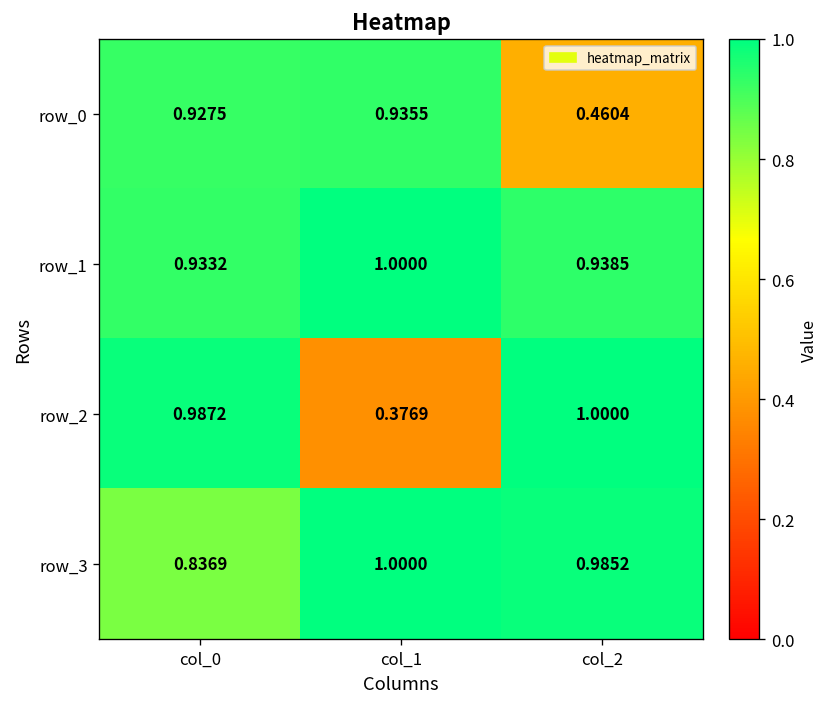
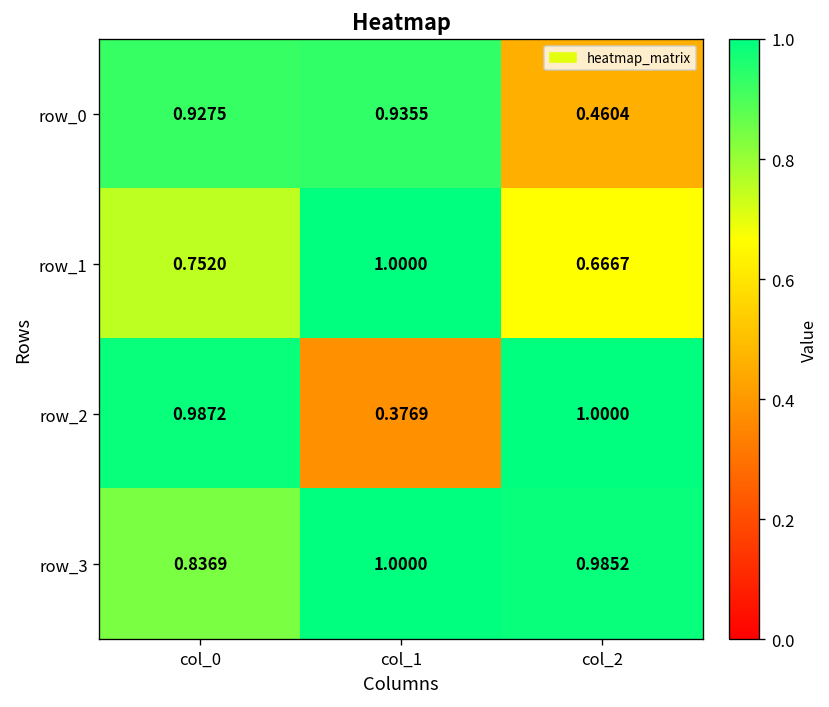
row_1, col_0: 0.9332 -> 0.7520
row_1, col_2: 0.9385 -> 0.6667
